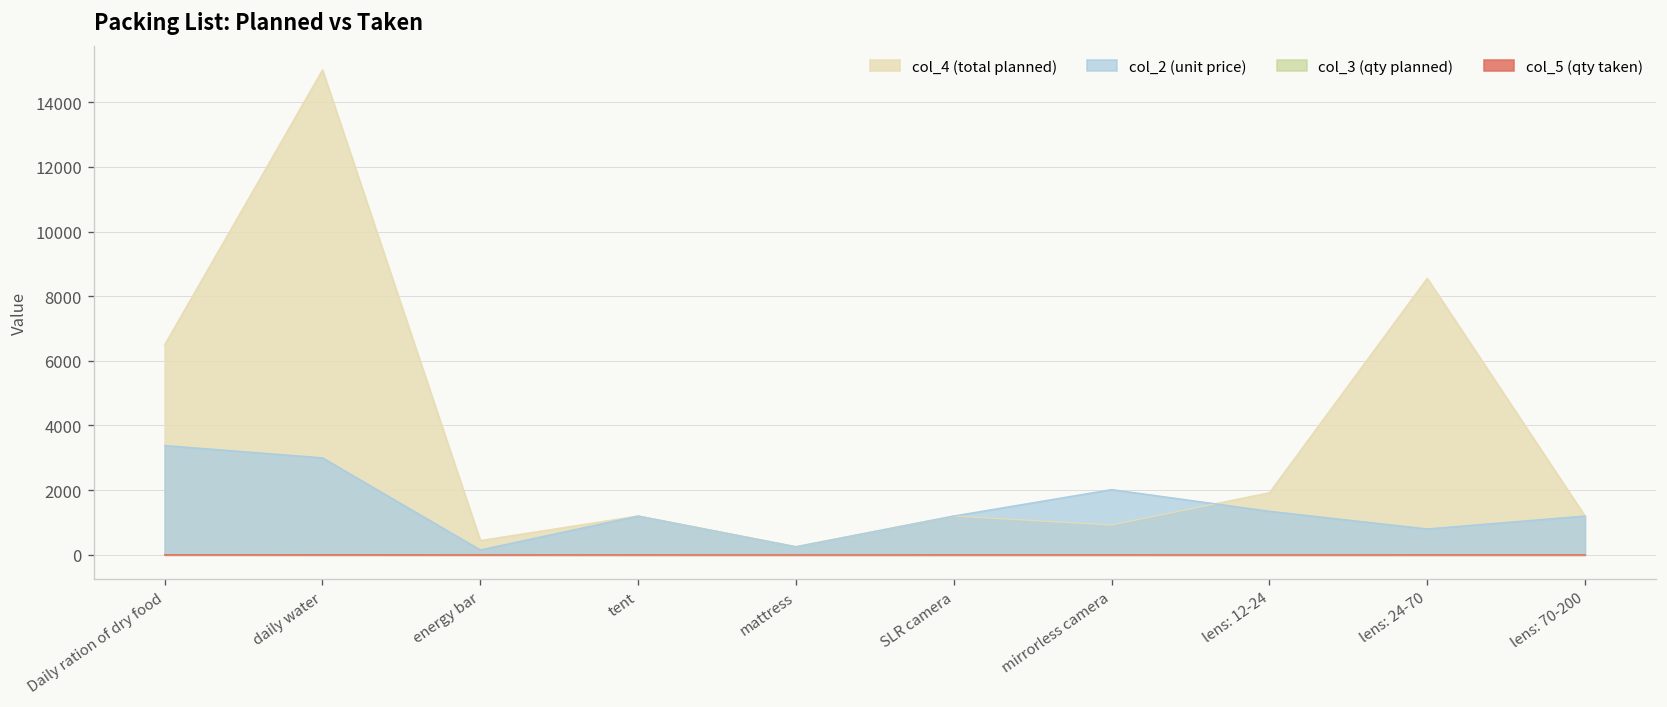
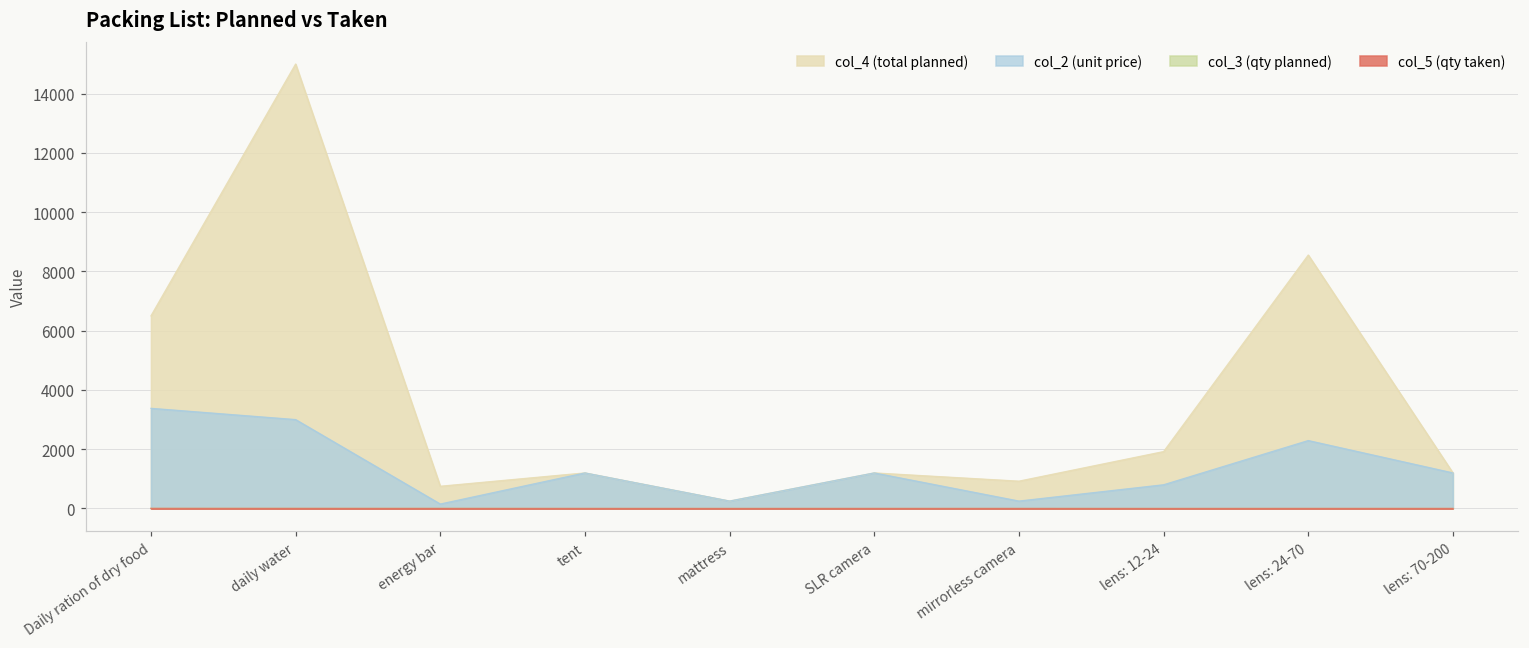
col_4 (total planned), energy bar: 400 -> 800
col_2 (unit price), mirrorless camera: 2000 -> 300
col_2 (unit price), lens: 12-24: 1300 -> 800
col_2 (unit price), lens: 24-70: 800 -> 2300
